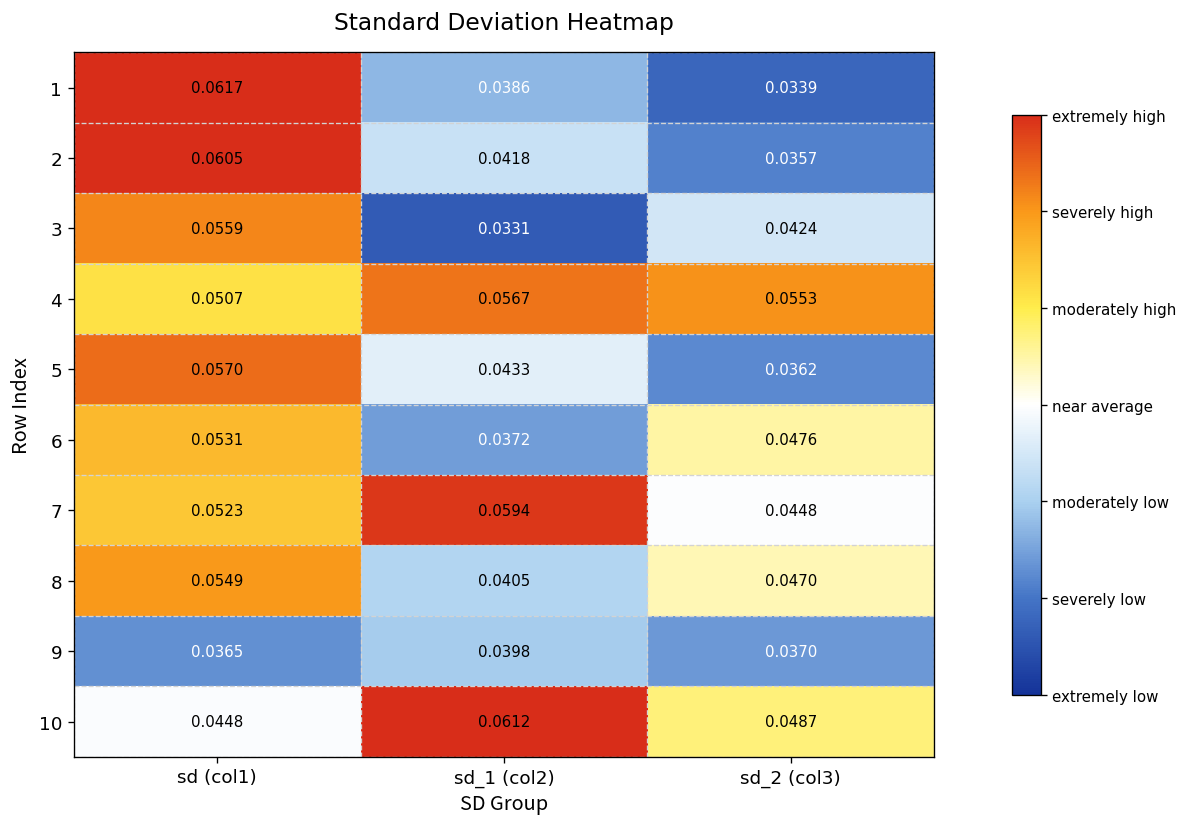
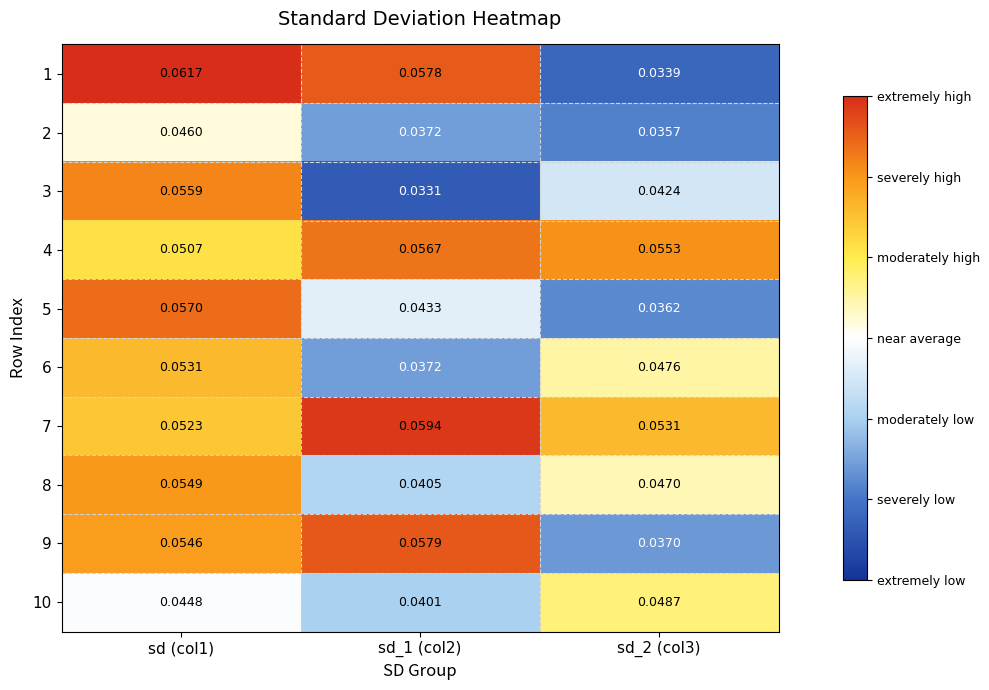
1, sd_1 (col2): 0.0386 -> 0.0578
2, sd (col1): 0.0605 -> 0.0460
2, sd_1 (col2): 0.0418 -> 0.0372
7, sd_2 (col3): 0.0448 -> 0.0531
9, sd (col1): 0.0365 -> 0.0546
9, sd_1 (col2): 0.0398 -> 0.0579
10, sd_1 (col2): 0.0612 -> 0.0401
